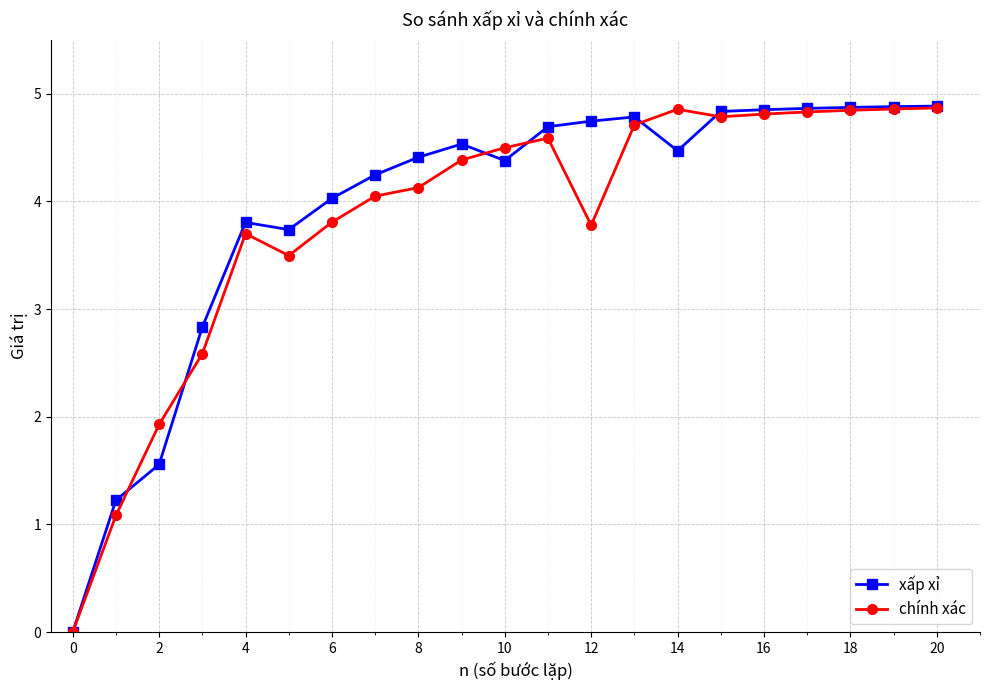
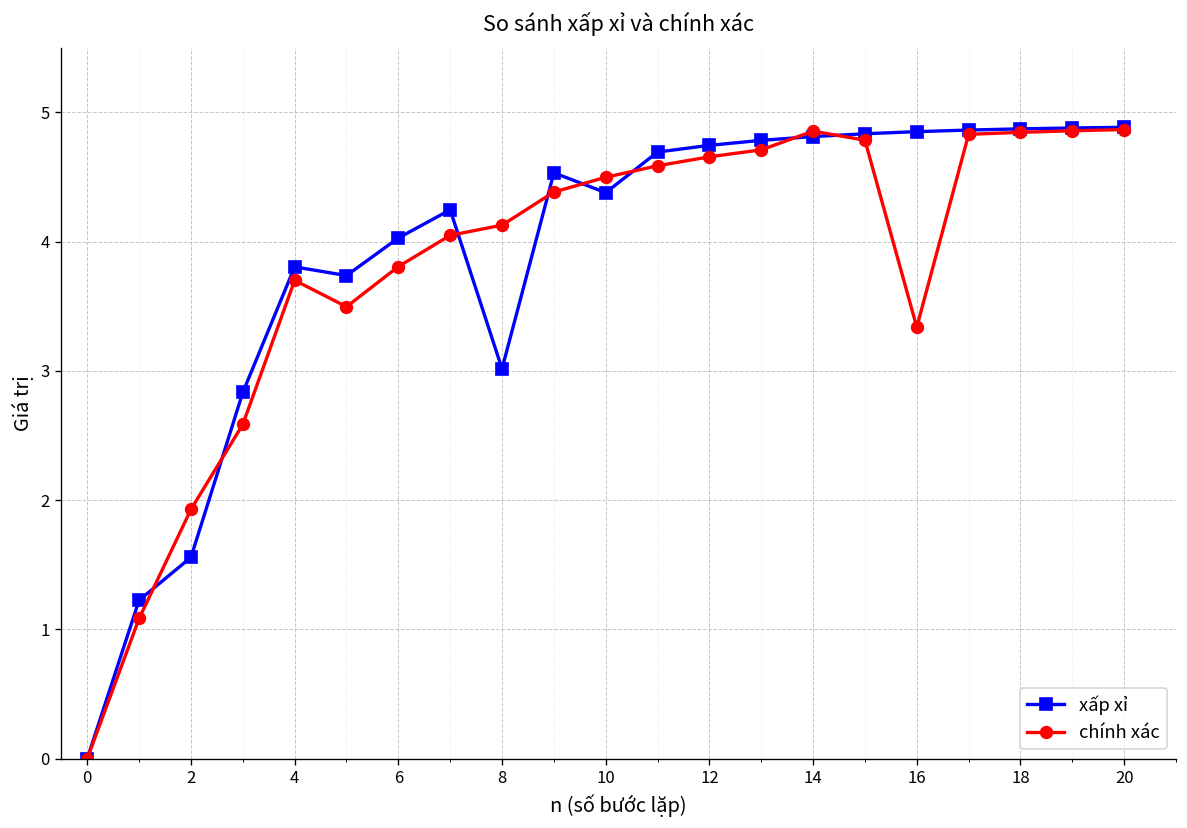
xấp xỉ, 8: 4.41 -> 3.02
chính xác, 12: 3.78 -> 4.66
xấp xỉ, 14: 4.47 -> 4.81
chính xác, 16: 4.81 -> 3.34
